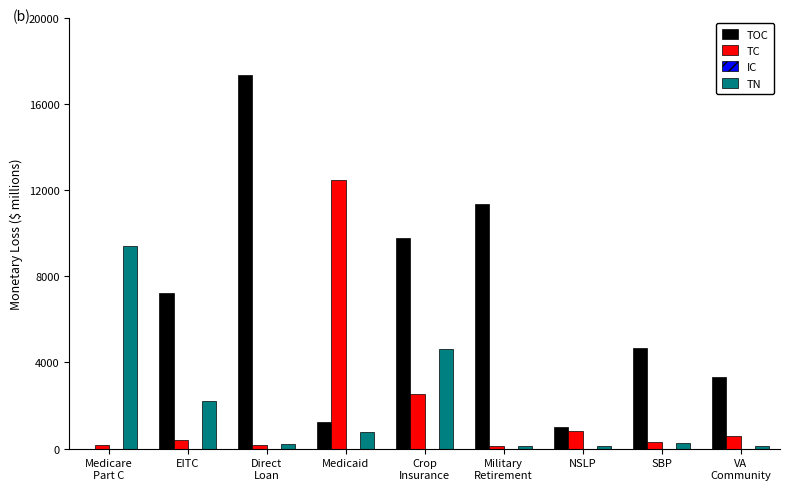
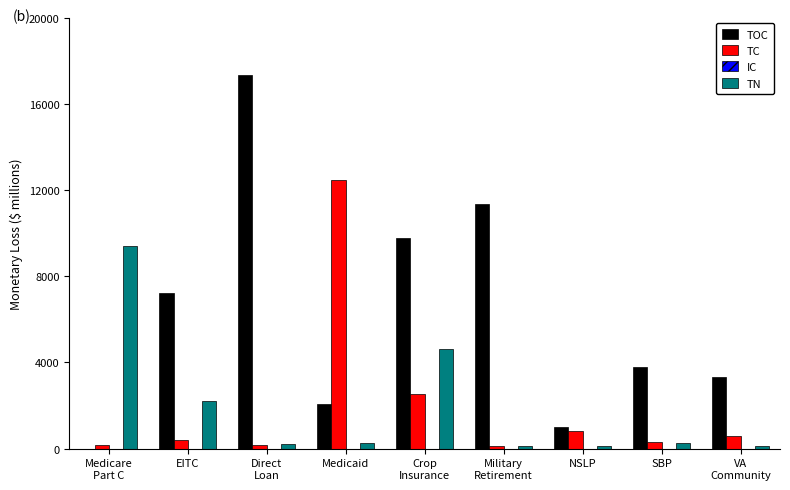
TOC, Medicaid: 1200 -> 2100
TN, Medicaid: 800 -> 200
TOC, SBP: 4700 -> 3800
